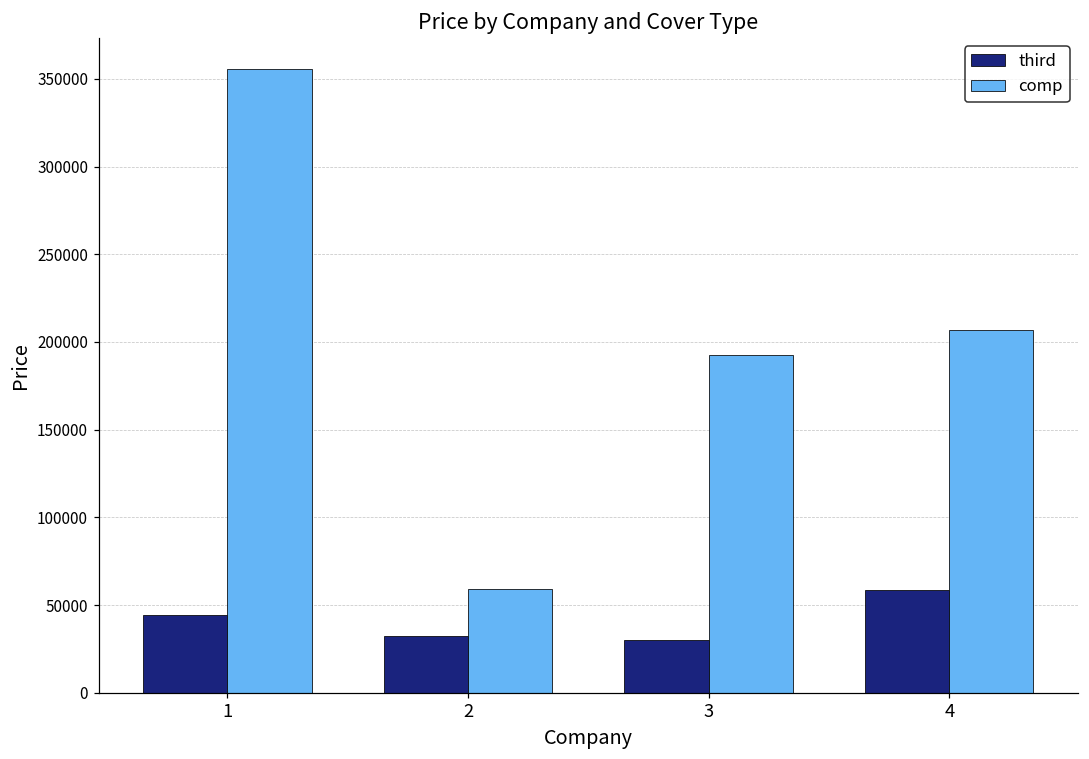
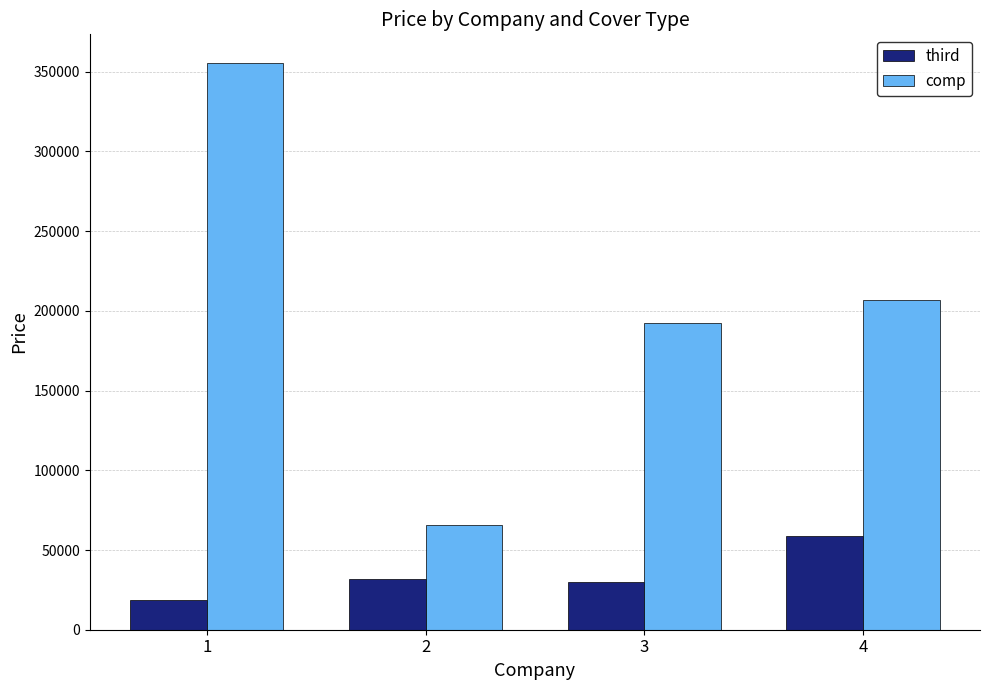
third, 1: 44000 -> 19000
comp, 2: 59000 -> 66000
